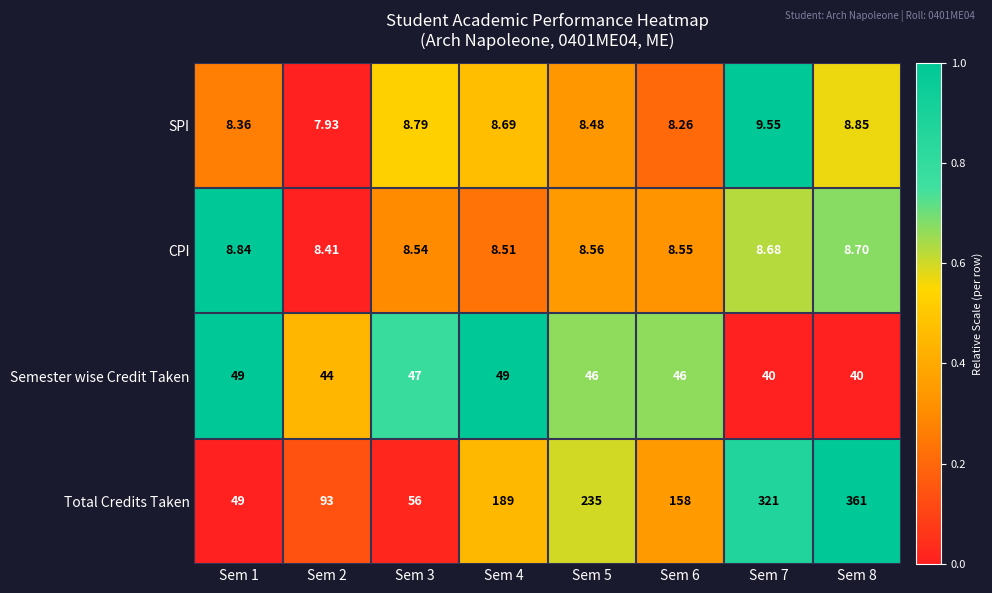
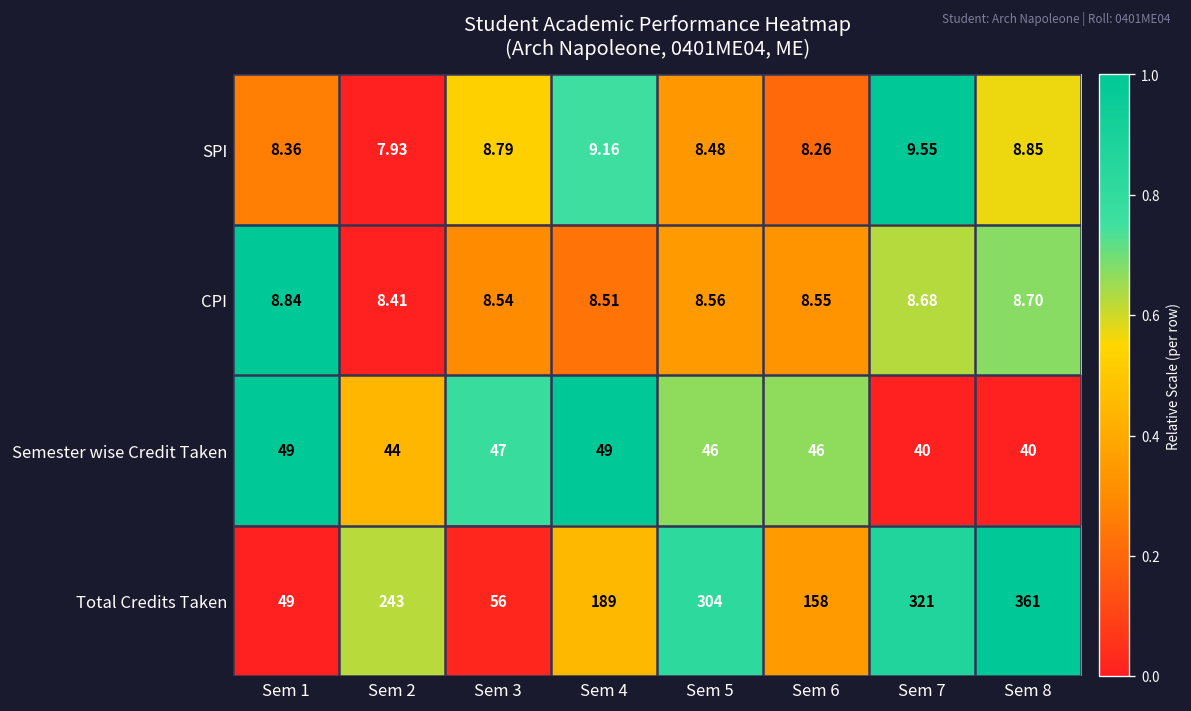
SPI, Sem 4: 8.69 -> 9.16
Total Credits Taken, Sem 2: 93 -> 243
Total Credits Taken, Sem 5: 235 -> 304
